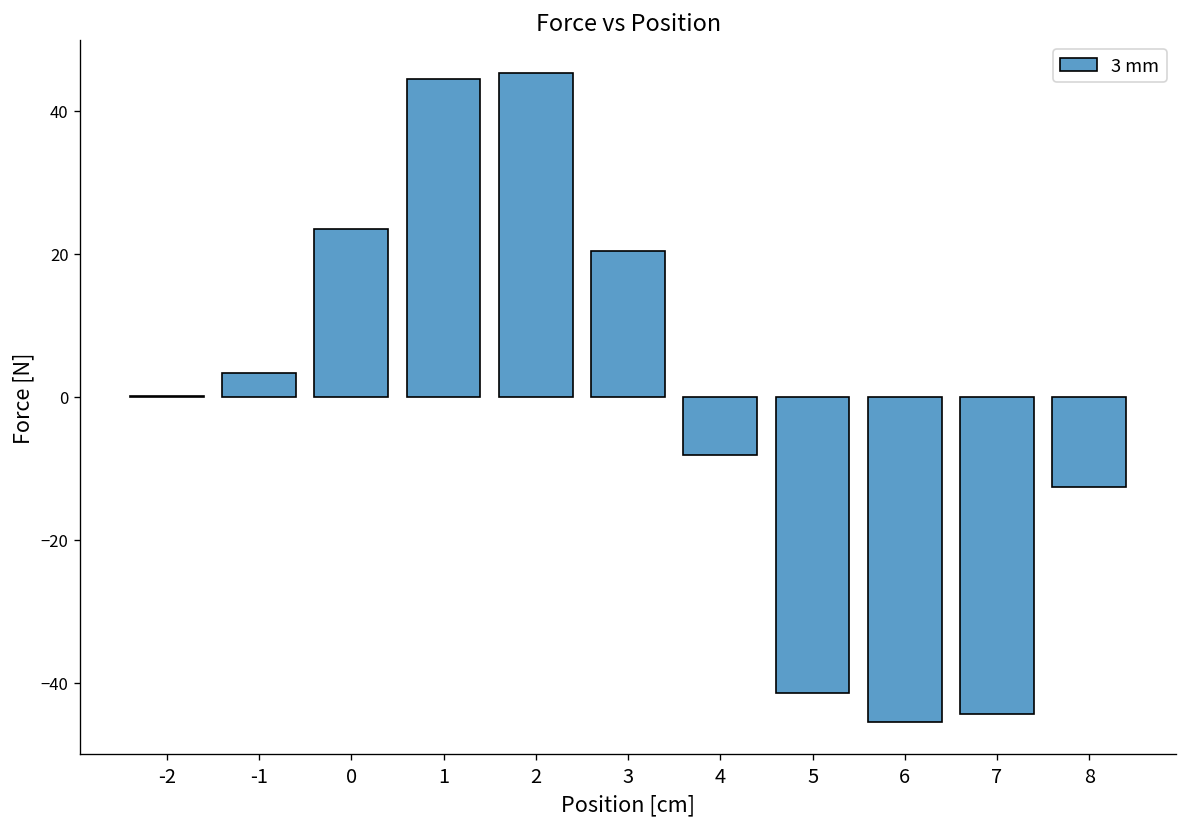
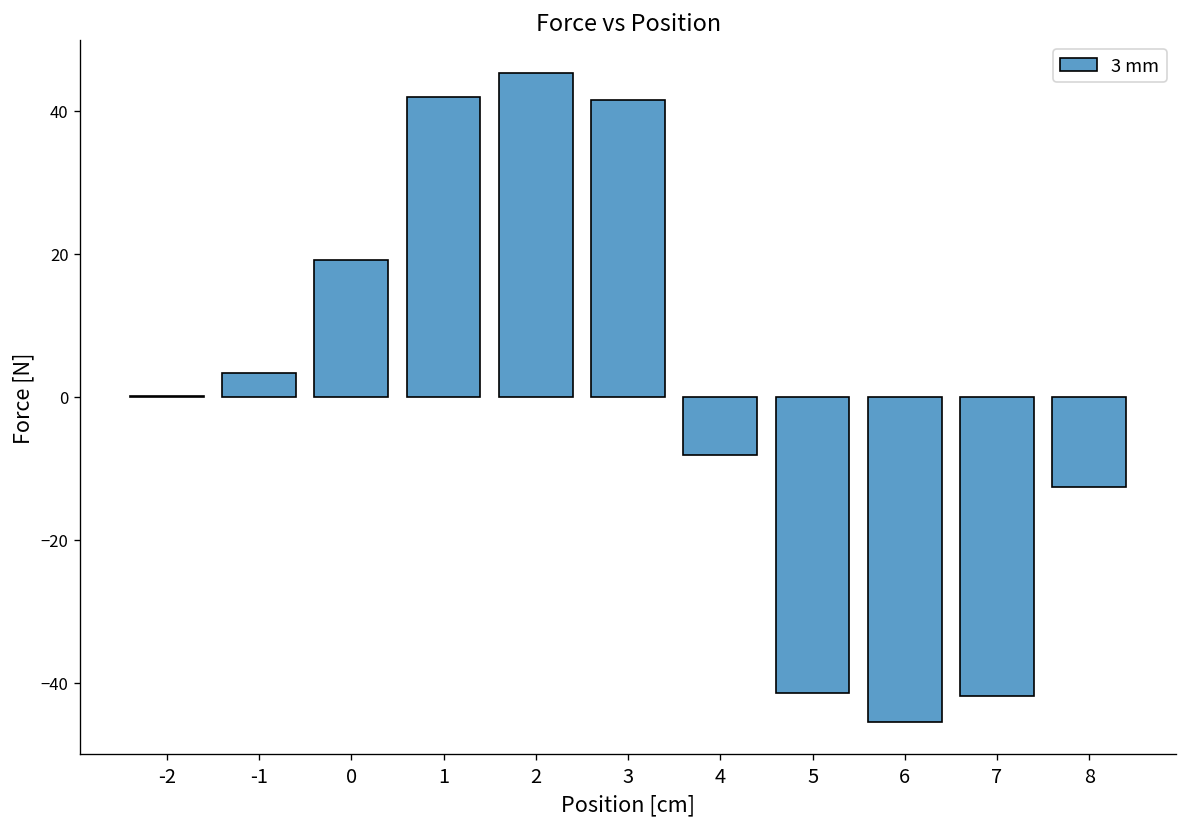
0: 23 -> 19
1: 44 -> 42
3: 20 -> 41
7: -44 -> -42
